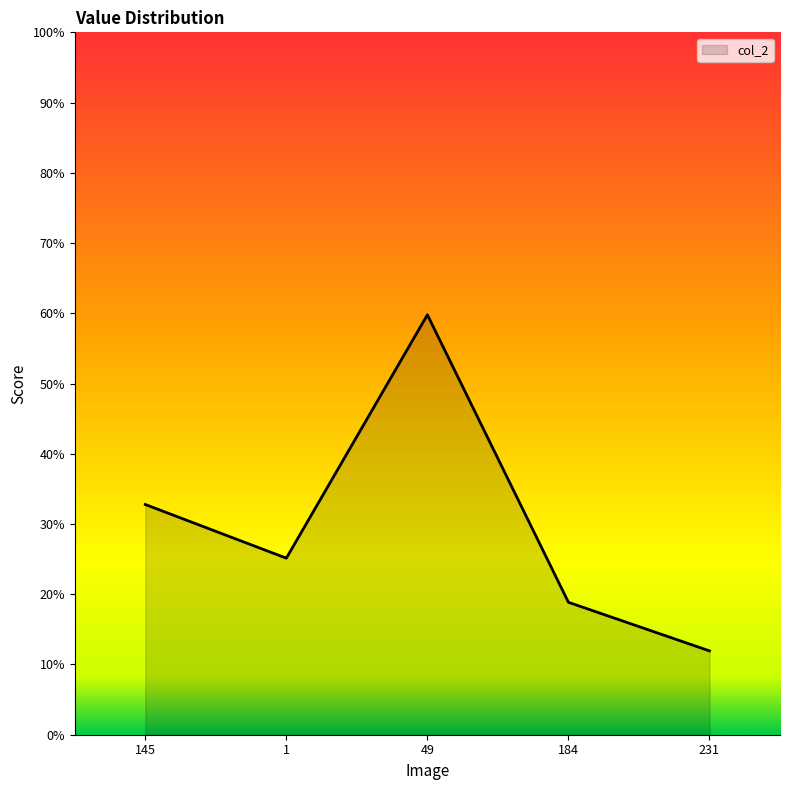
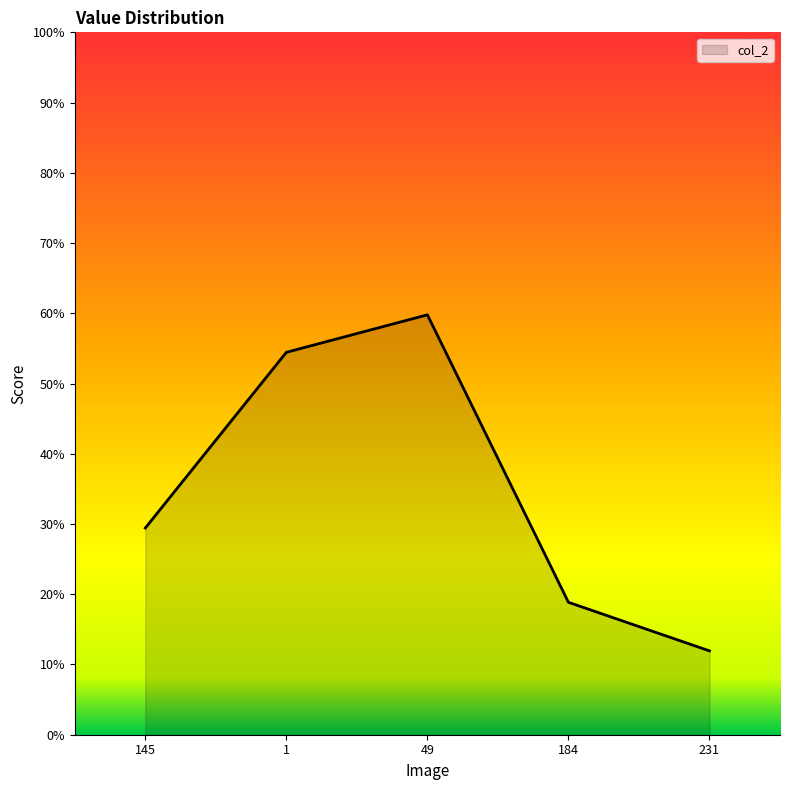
145: 33% -> 29%
1: 25% -> 54%
